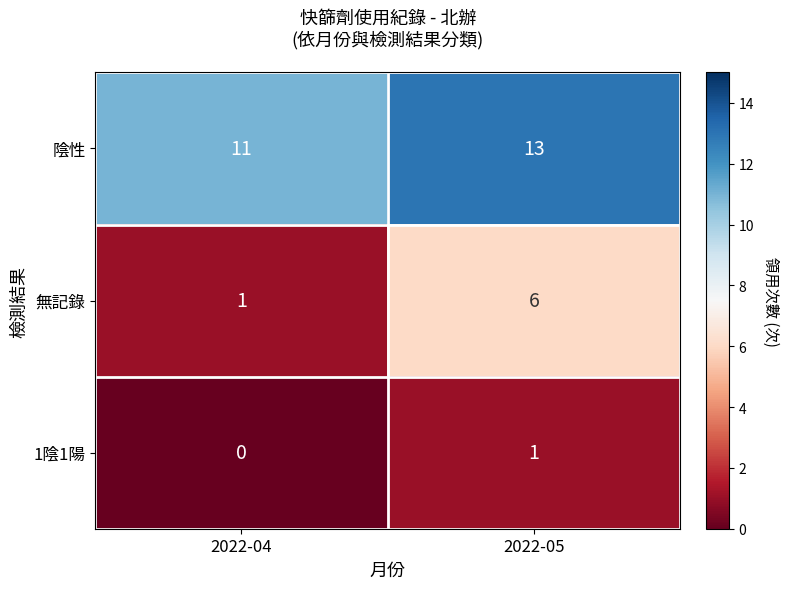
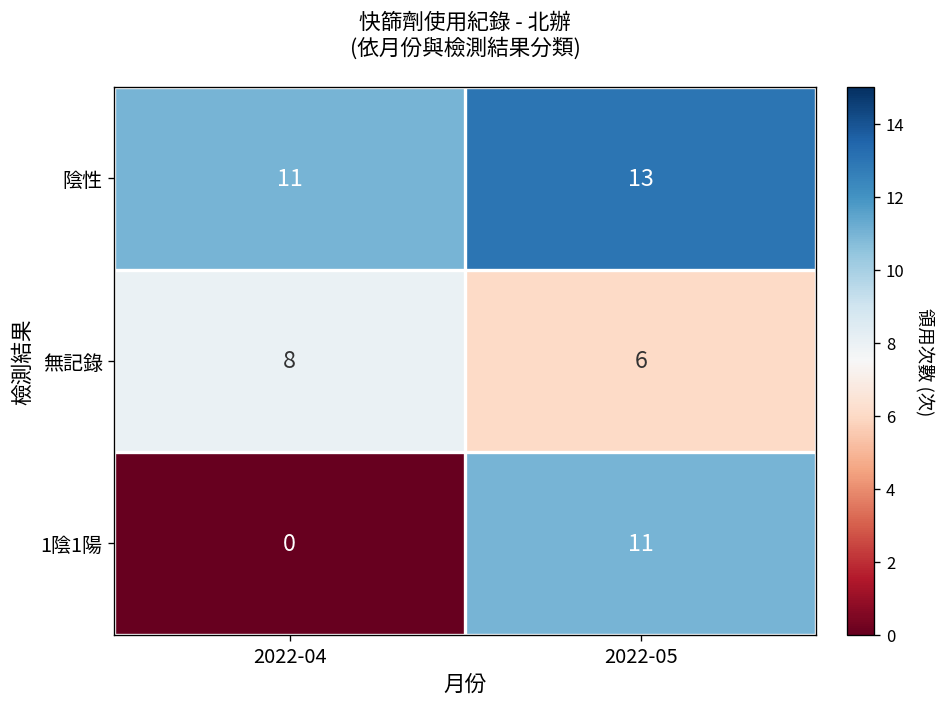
無記錄, 2022-04: 1 -> 8
1陰1陽, 2022-05: 1 -> 11
